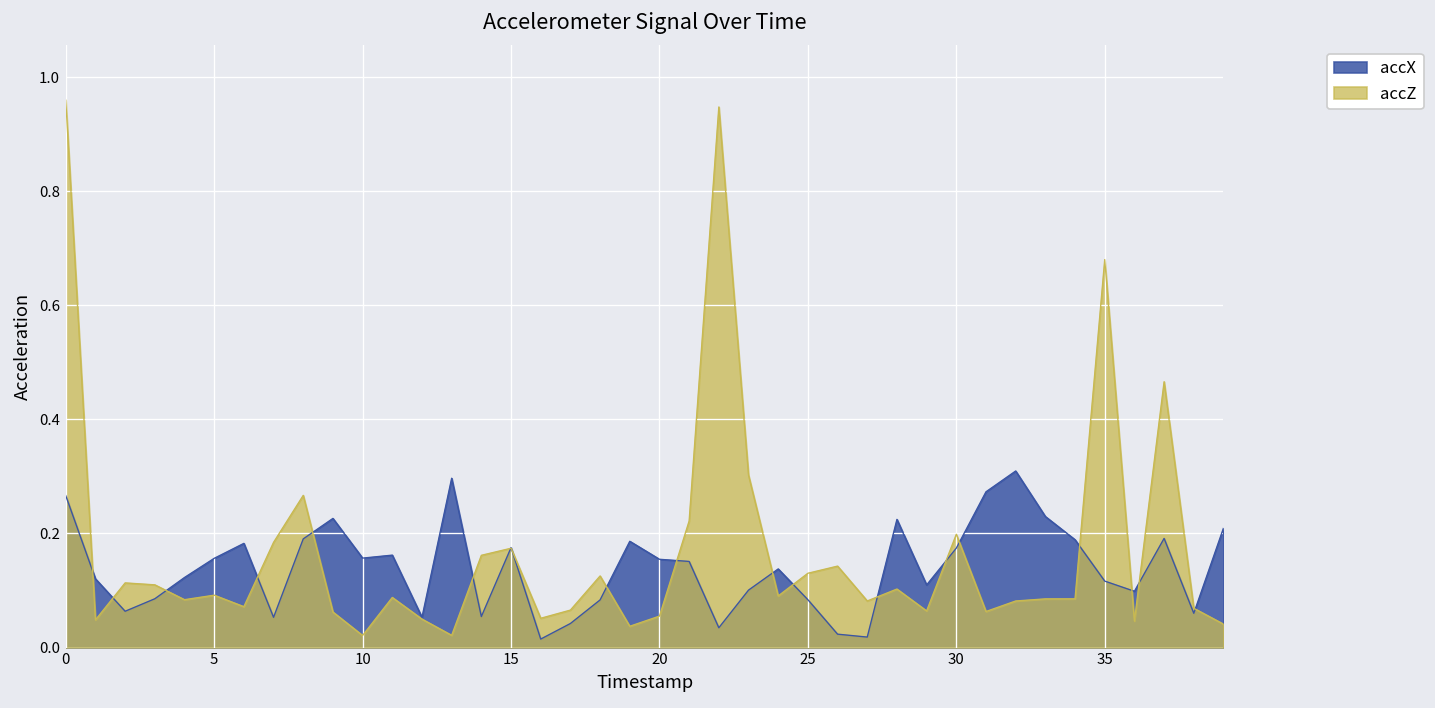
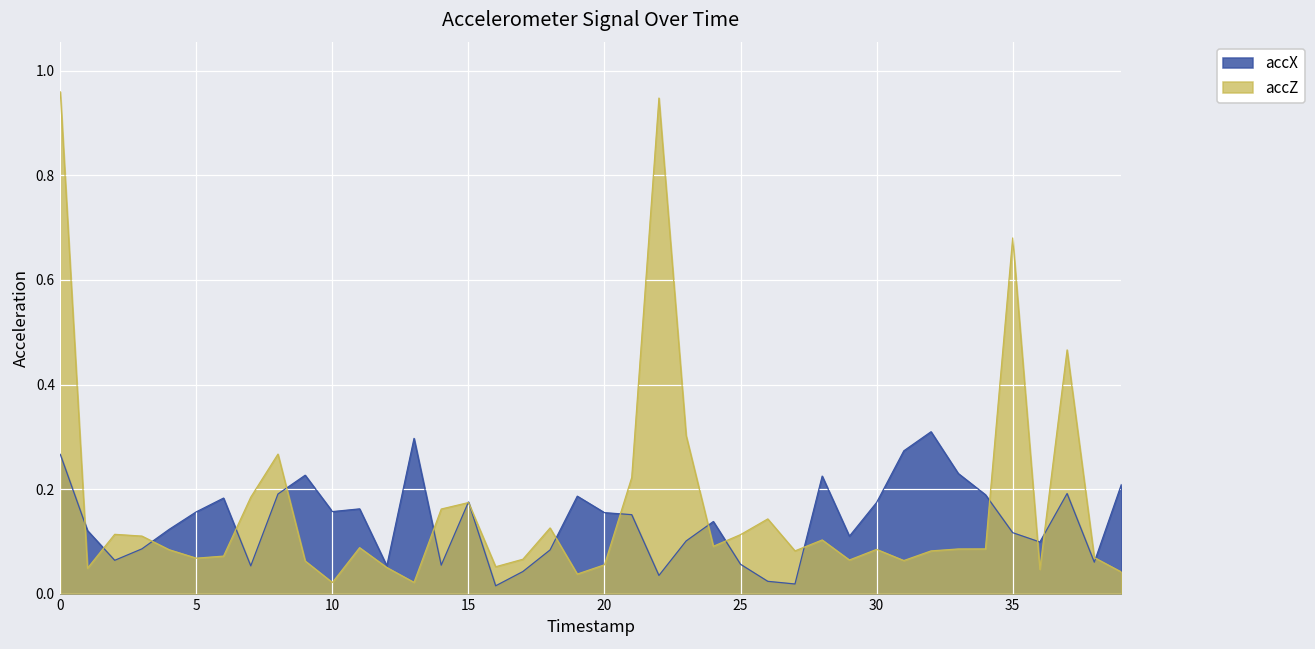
accZ, 5: 0.09 -> 0.07
accX, 25: 0.08 -> 0.06
accZ, 25: 0.13 -> 0.11
accZ, 30: 0.20 -> 0.08
